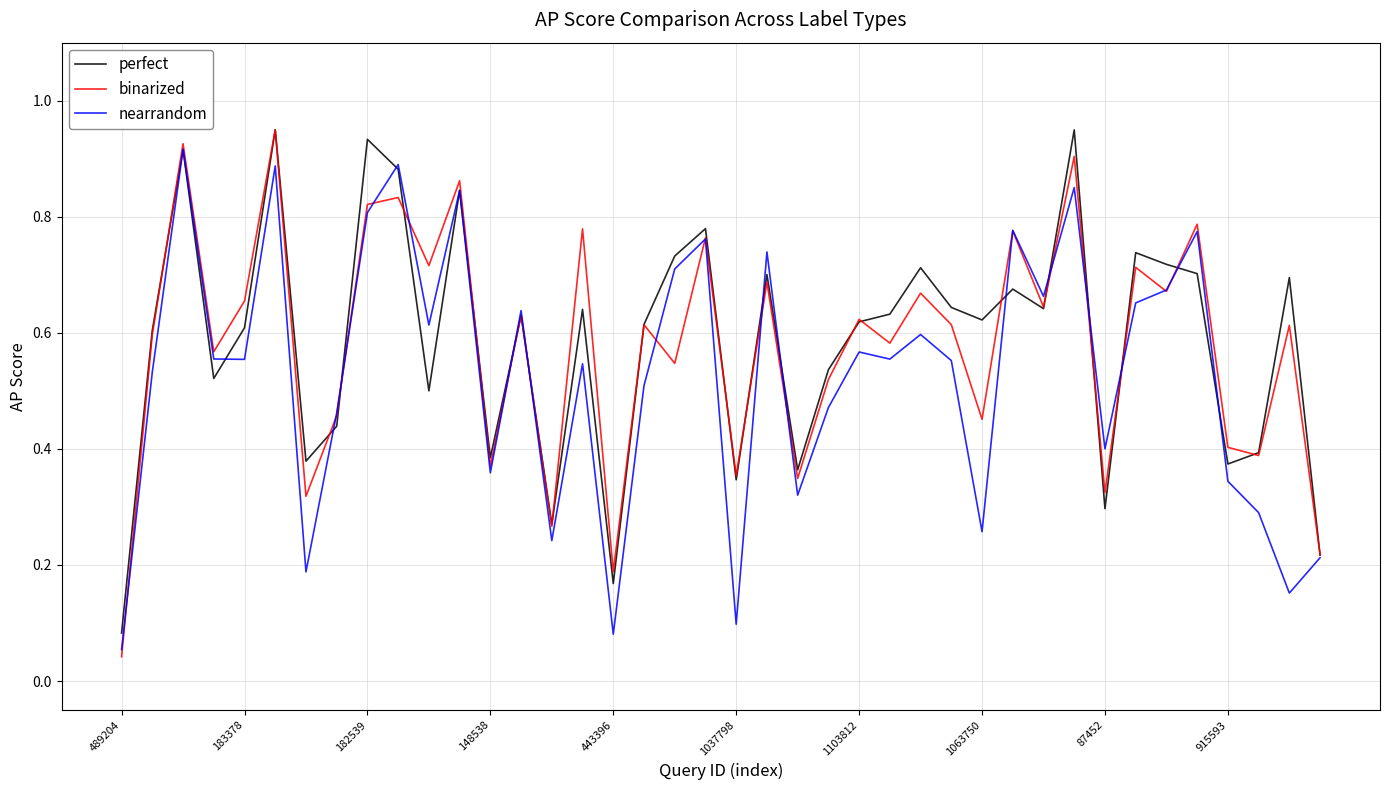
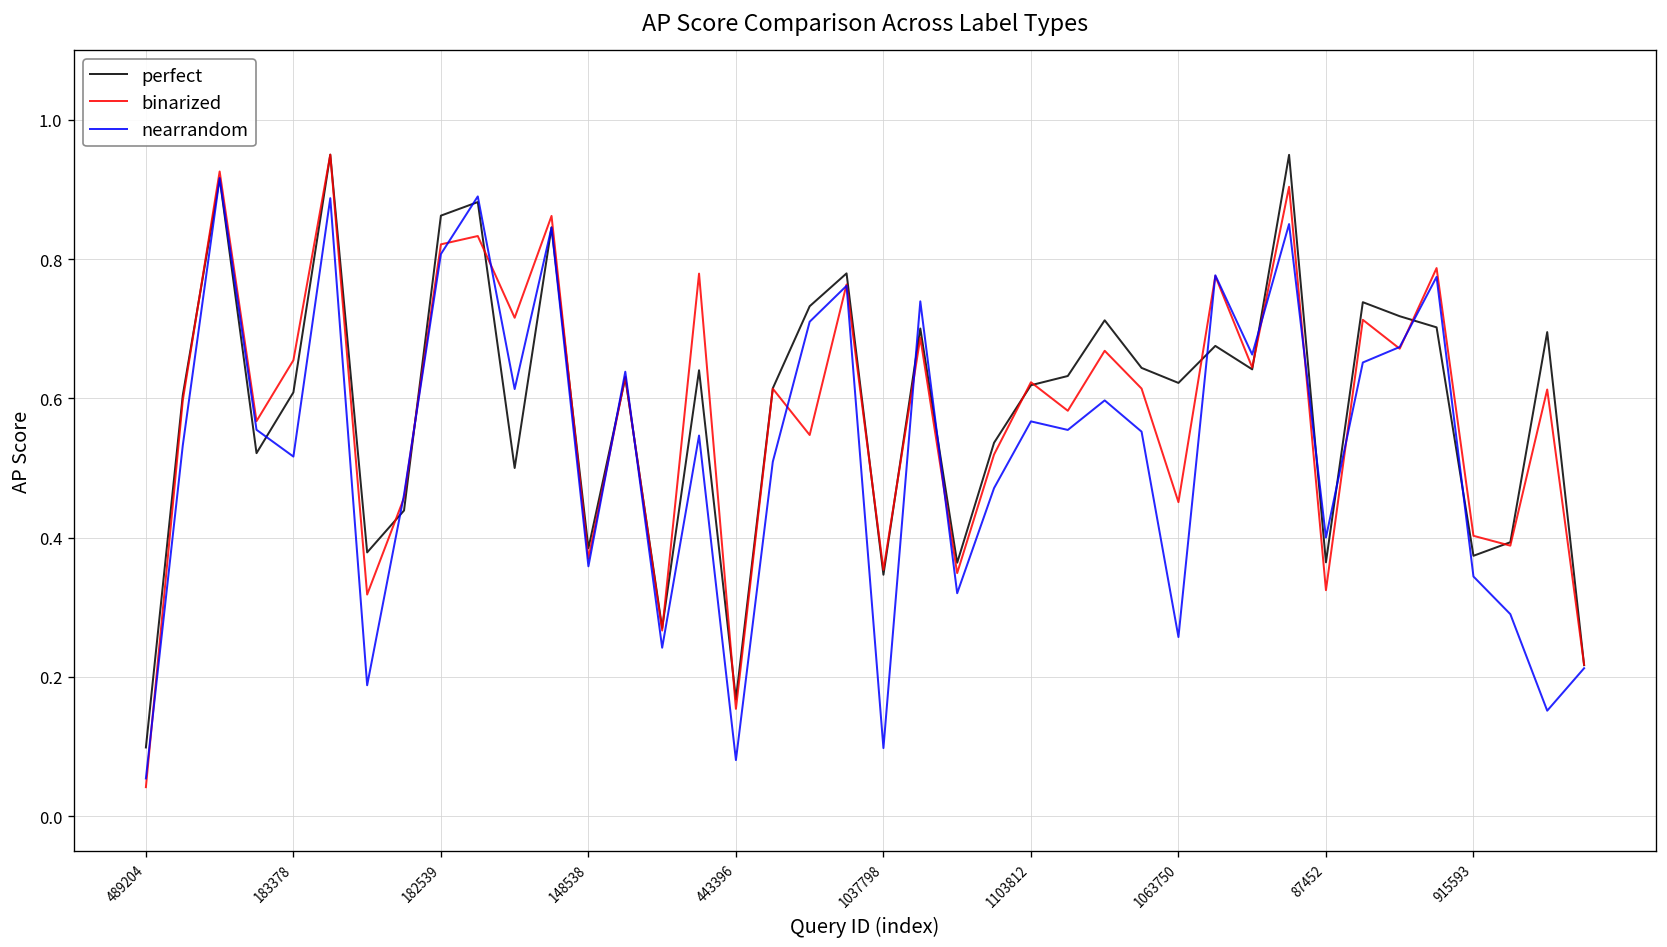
perfect, 489204: 0.08 -> 0.10
nearrandom, 183378: 0.55 -> 0.52
perfect, 182539: 0.93 -> 0.86
binarized, 443396: 0.19 -> 0.15
perfect, 87452: 0.30 -> 0.36
